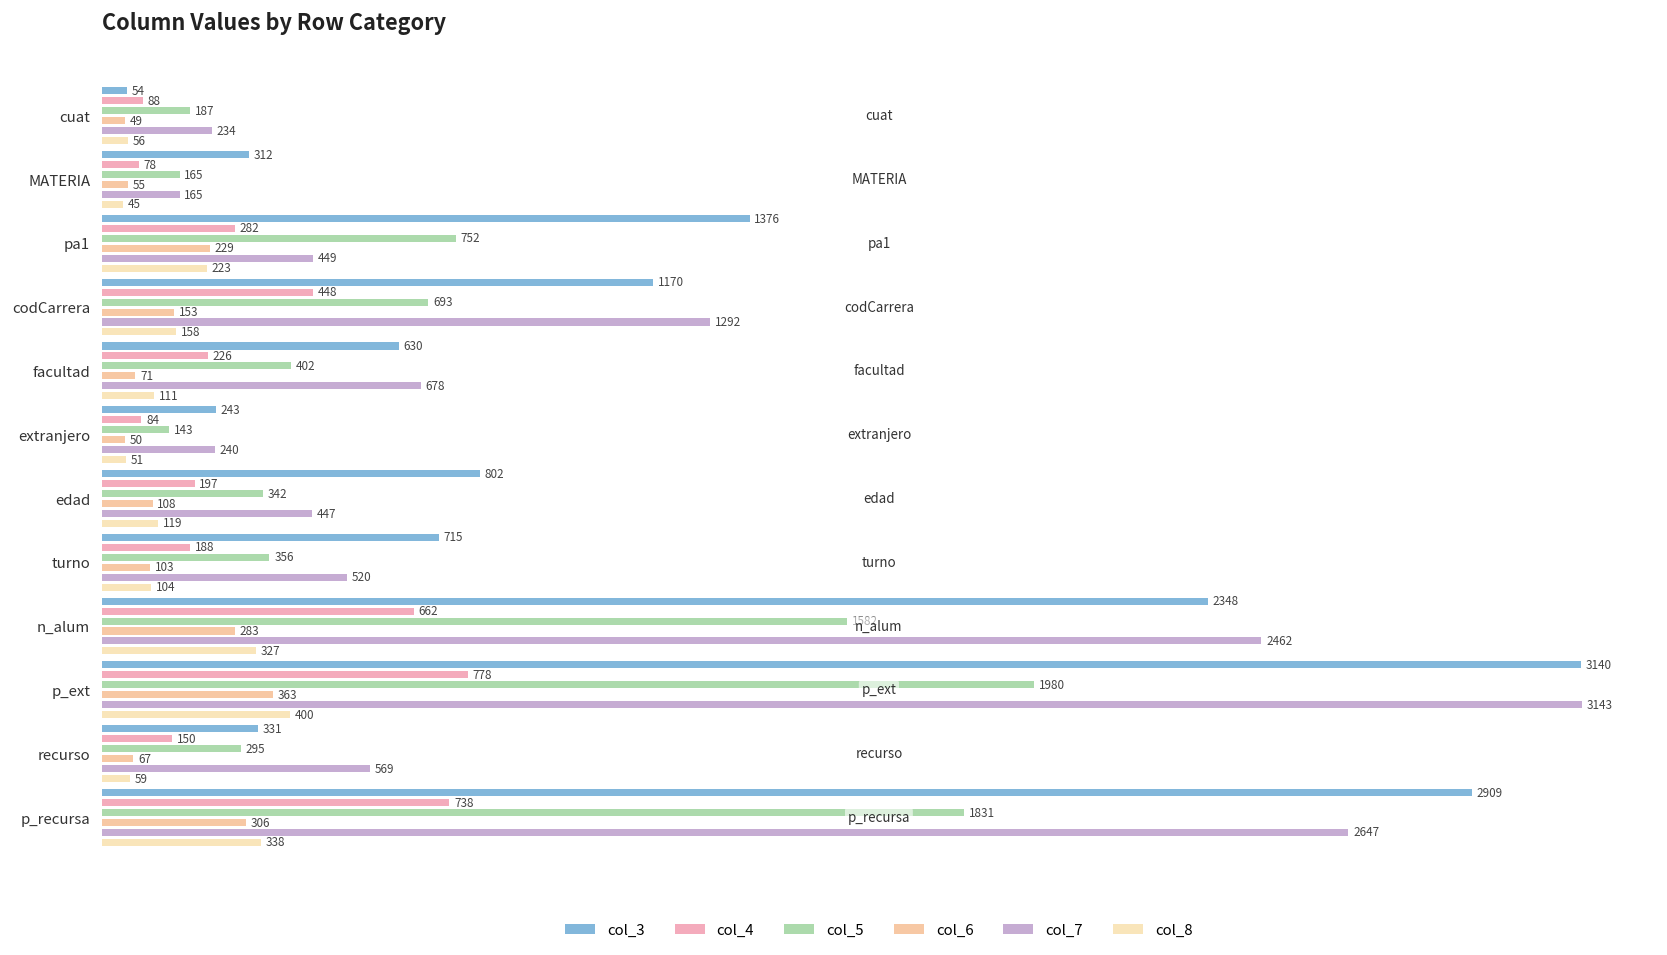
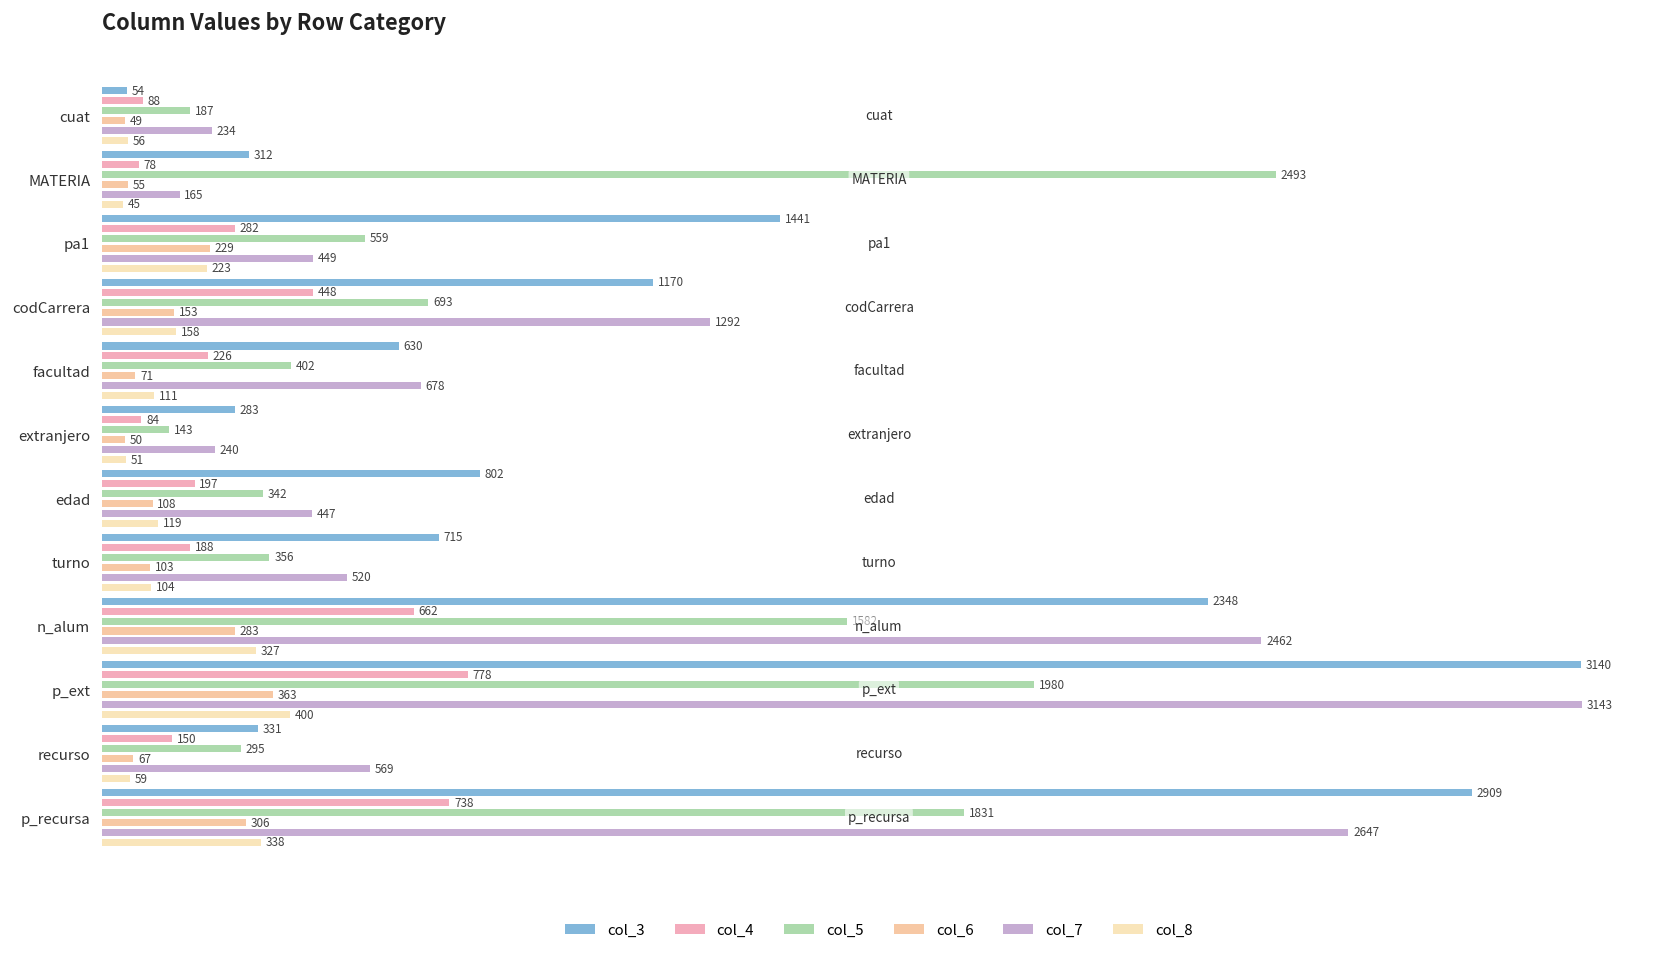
col_5, MATERIA: 165 -> 2493
col_3, pa1: 1376 -> 1441
col_5, pa1: 752 -> 559
col_3, extranjero: 243 -> 283
